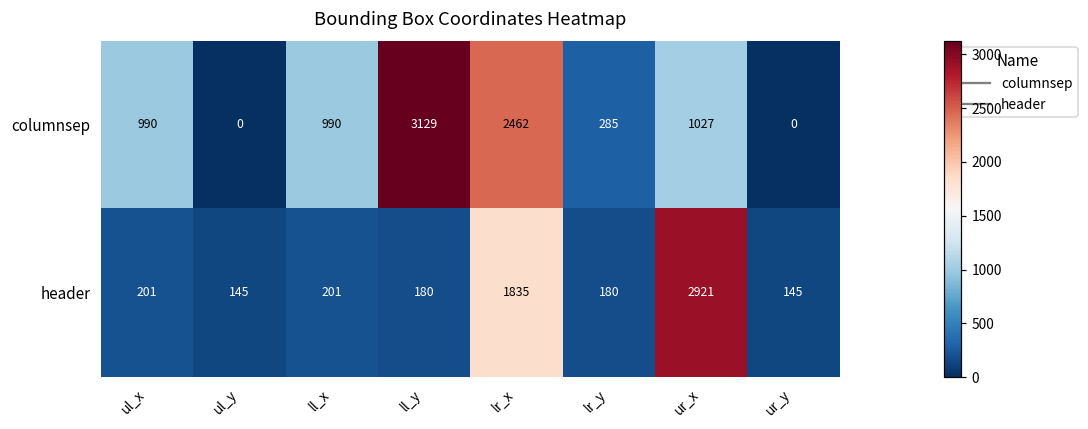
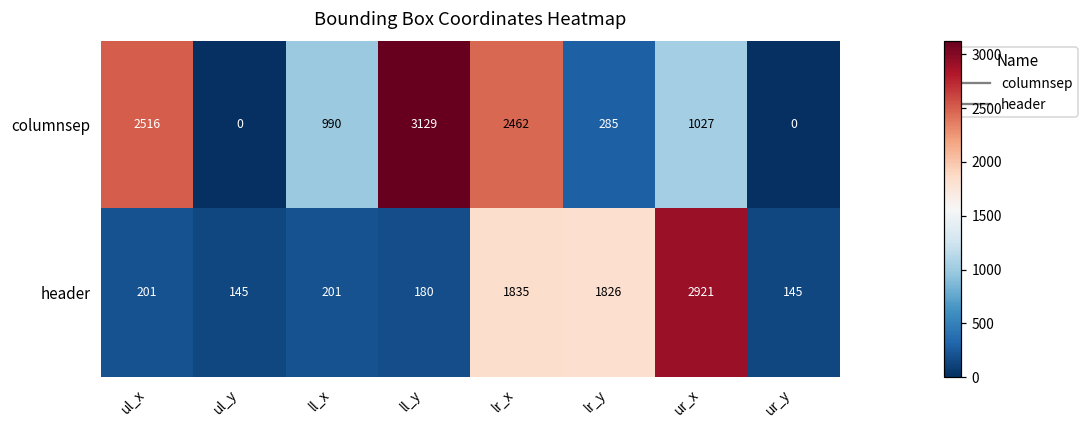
columnsep, ul_x: 990 -> 2516
header, lr_y: 180 -> 1826
